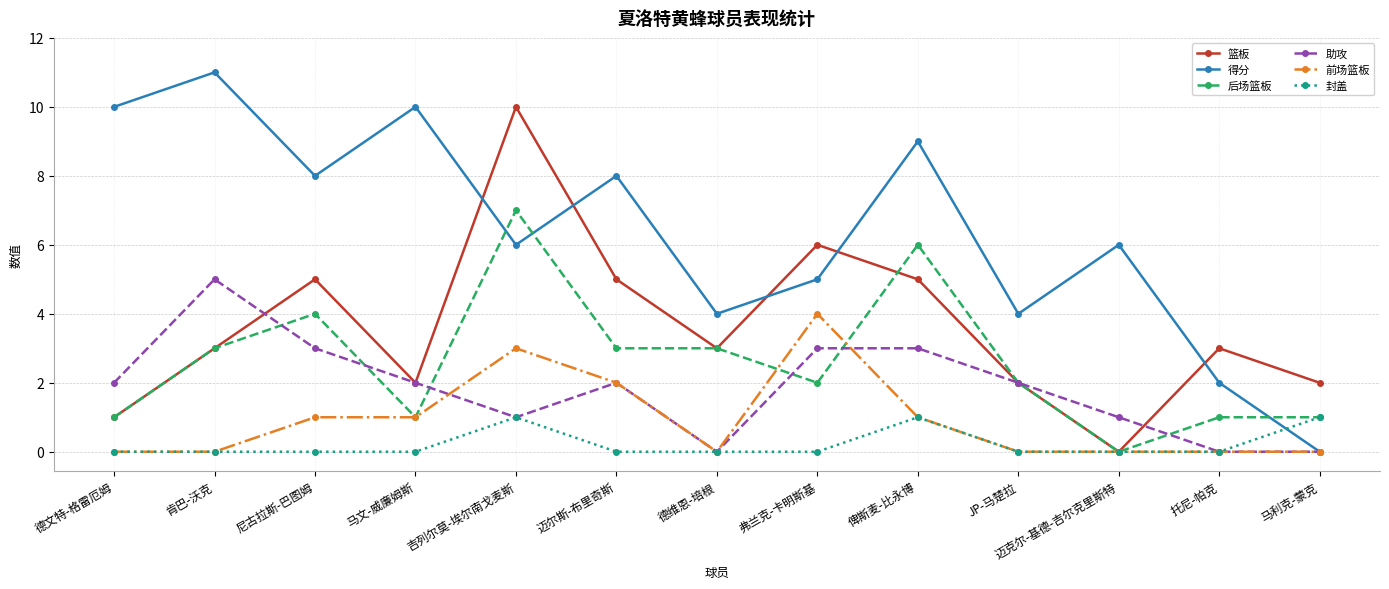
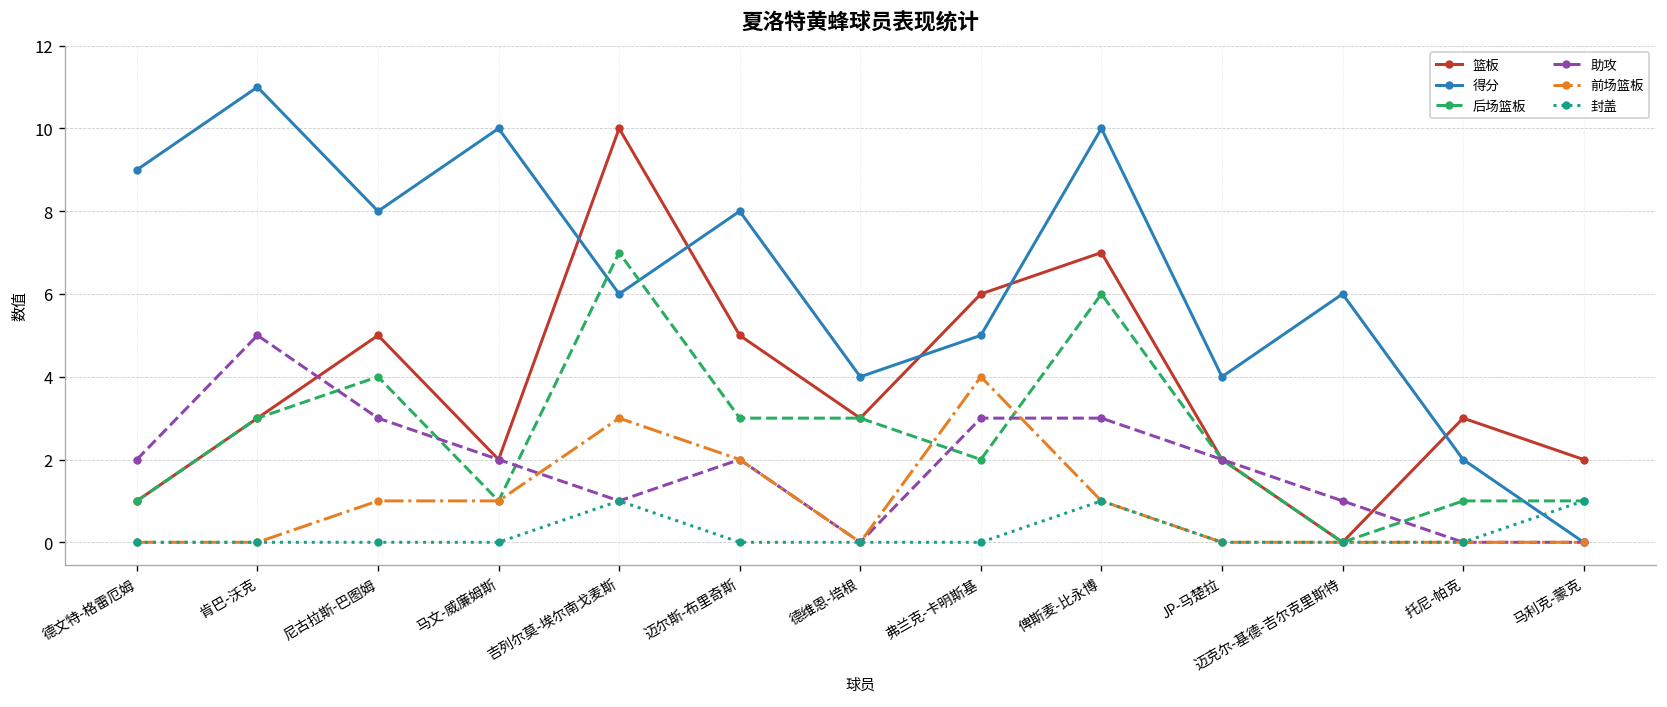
得分, 德文特-格雷厄姆: 10 -> 9
篮板, 俾斯麦-比永博: 5 -> 7
得分, 俾斯麦-比永博: 9 -> 10
